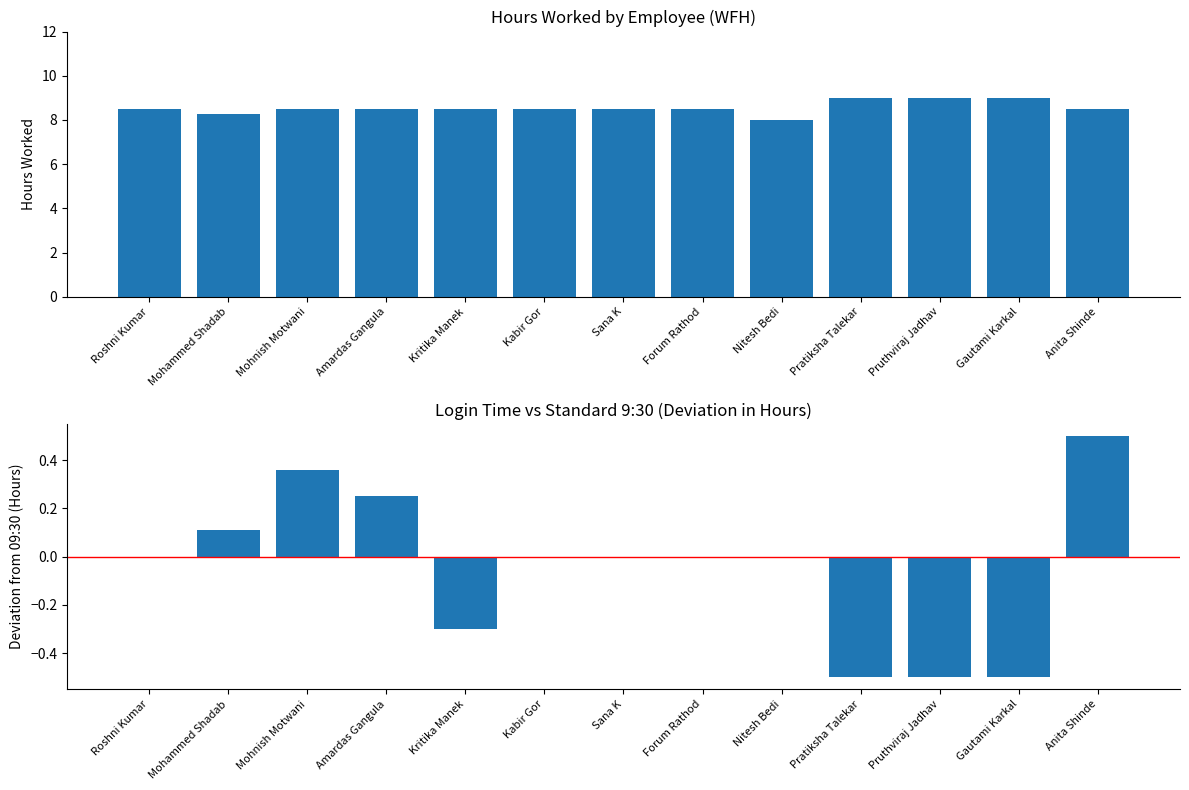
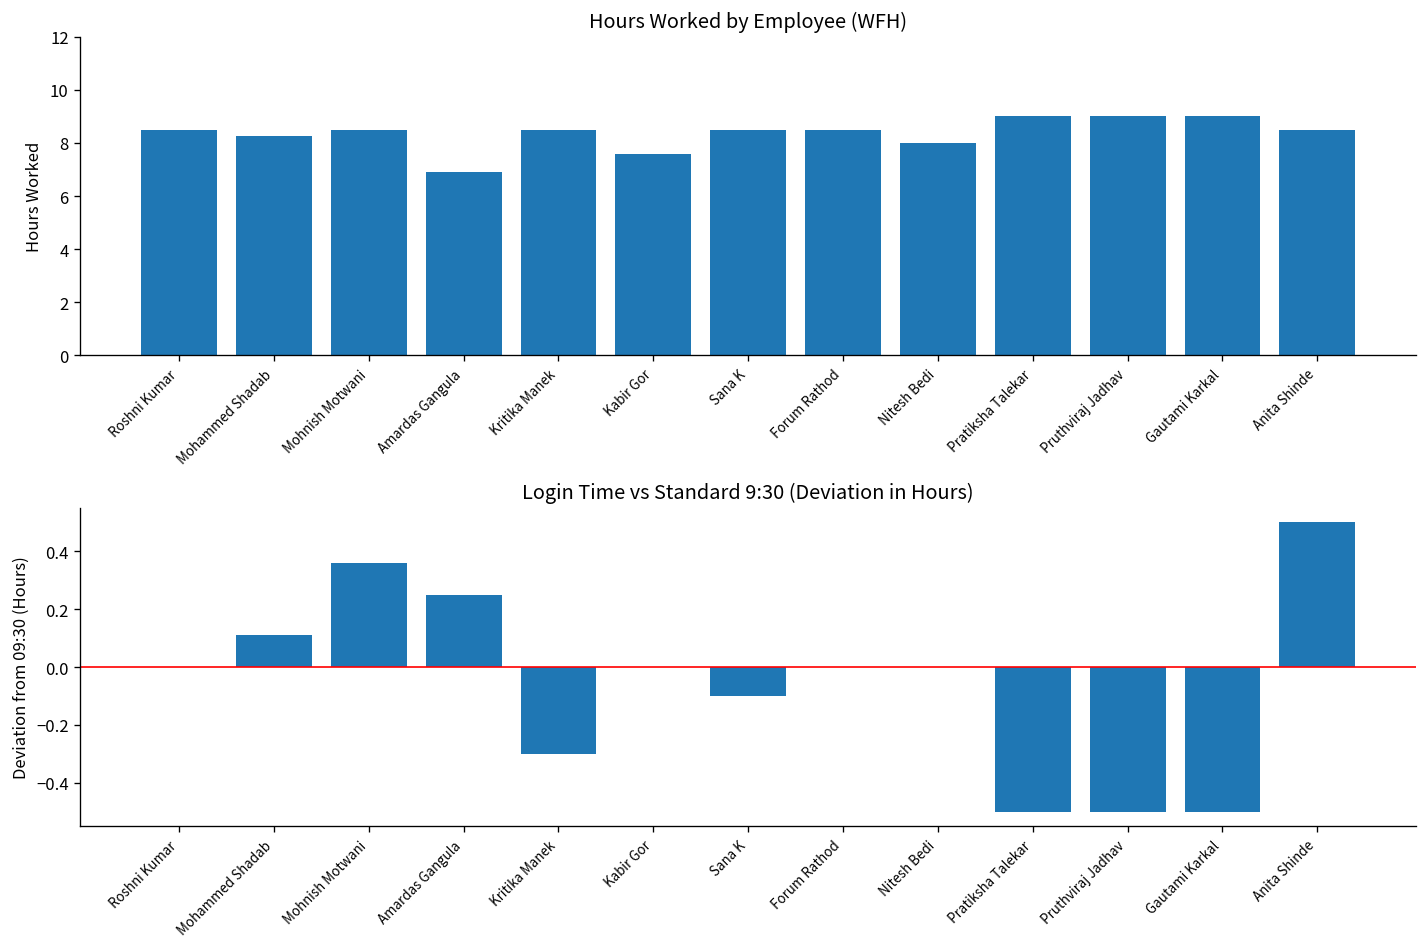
Hours Worked by Employee (WFH), Amardas Gangula: 8.5 -> 6.9
Hours Worked by Employee (WFH), Kabir Gor: 8.5 -> 7.6
Login Time vs Standard 9:30 (Deviation in Hours), Sana K: 0.00 -> -0.10
